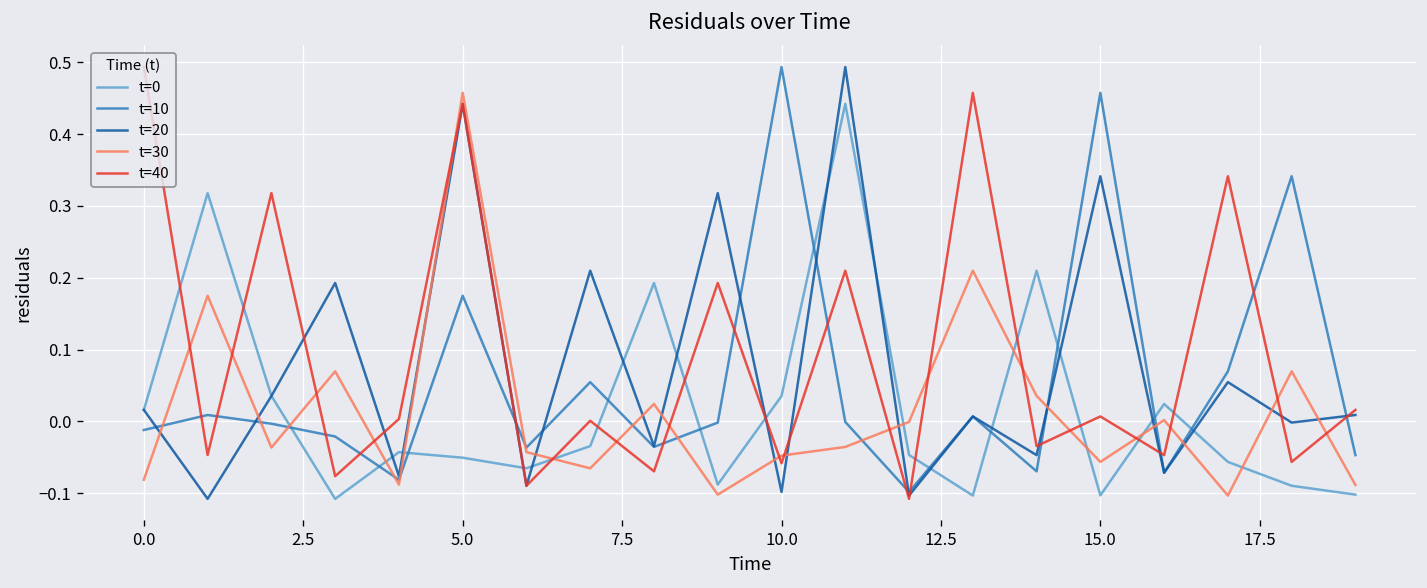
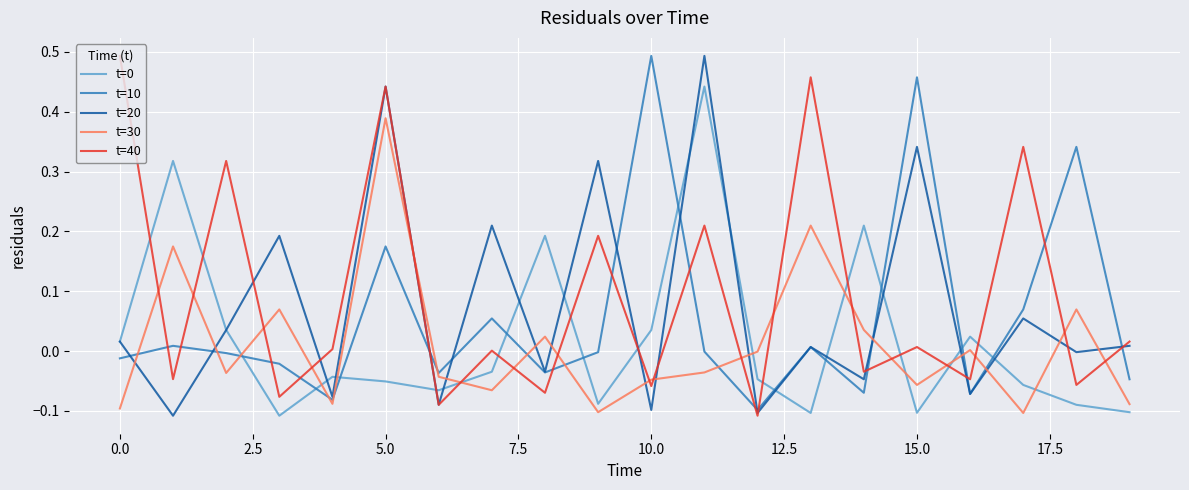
t=30, 0.0: -0.08 -> -0.10
t=30, 5.0: 0.46 -> 0.39
